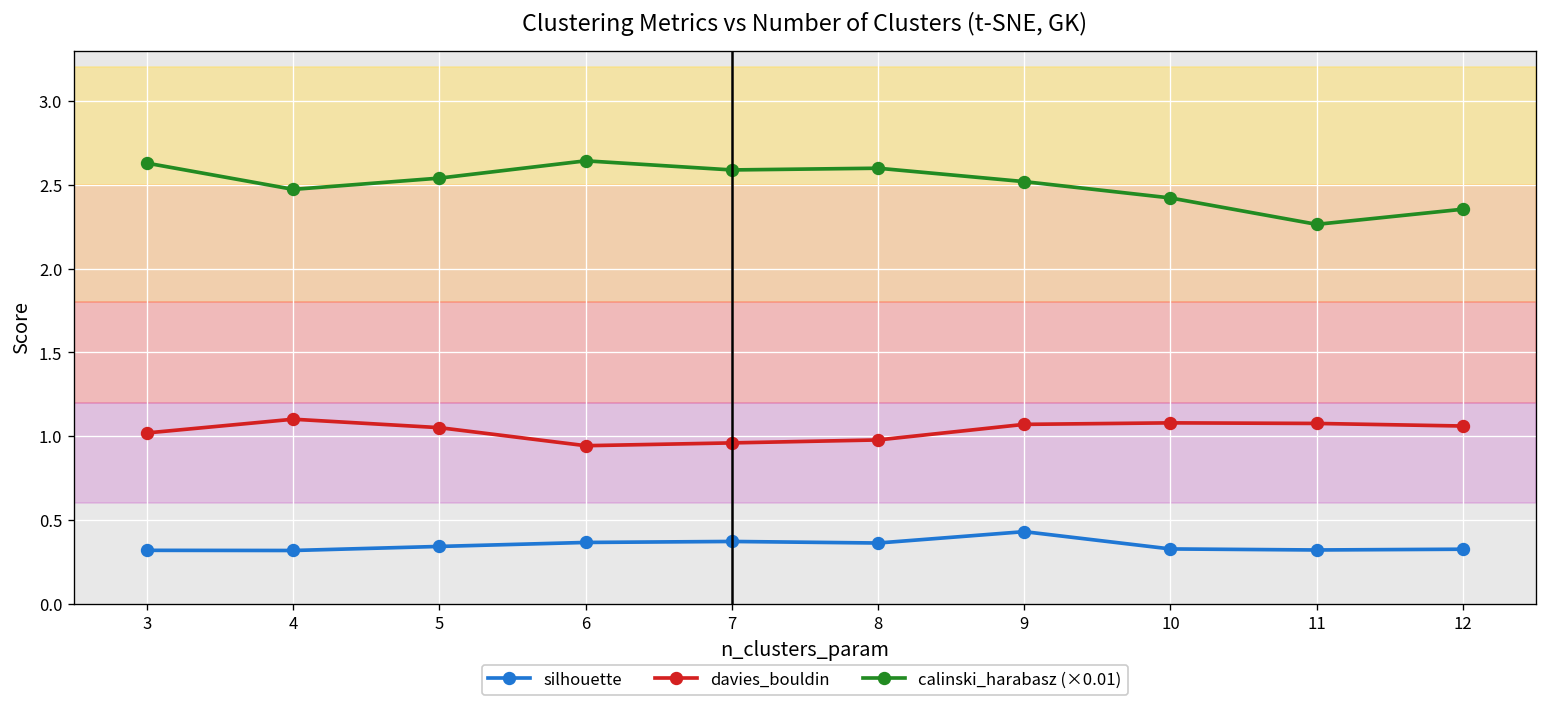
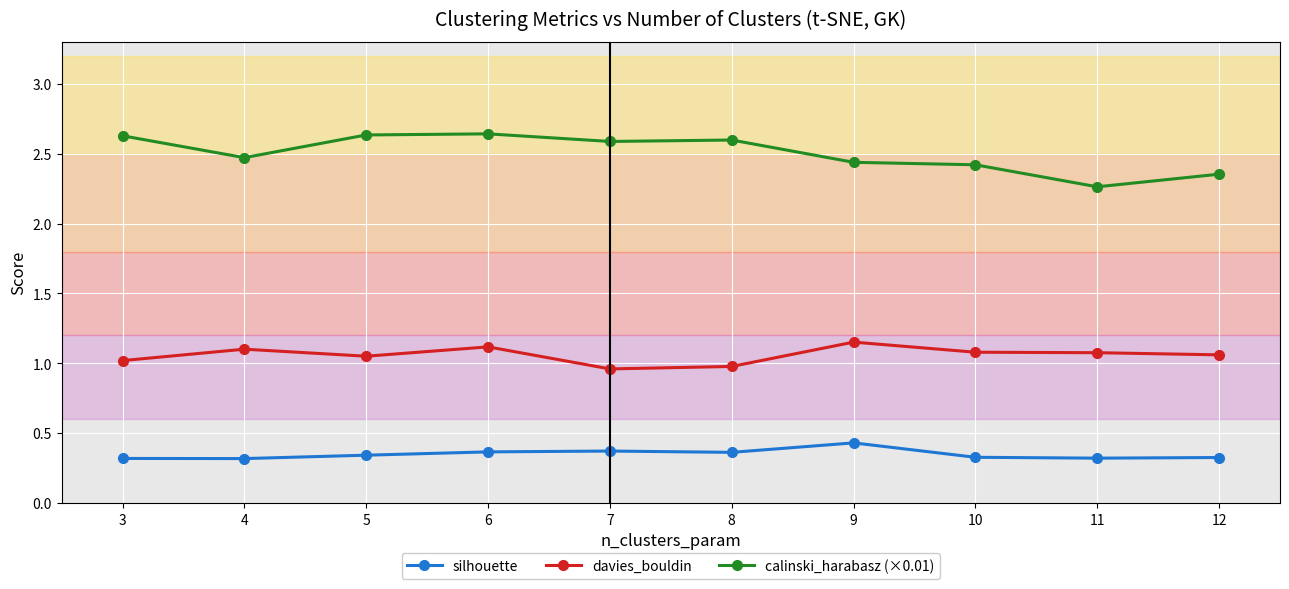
calinski_harabasz (×0.01), 5: 2.54 -> 2.63
davies_bouldin, 6: 0.94 -> 1.12
davies_bouldin, 9: 1.07 -> 1.15
calinski_harabasz (×0.01), 9: 2.52 -> 2.44
